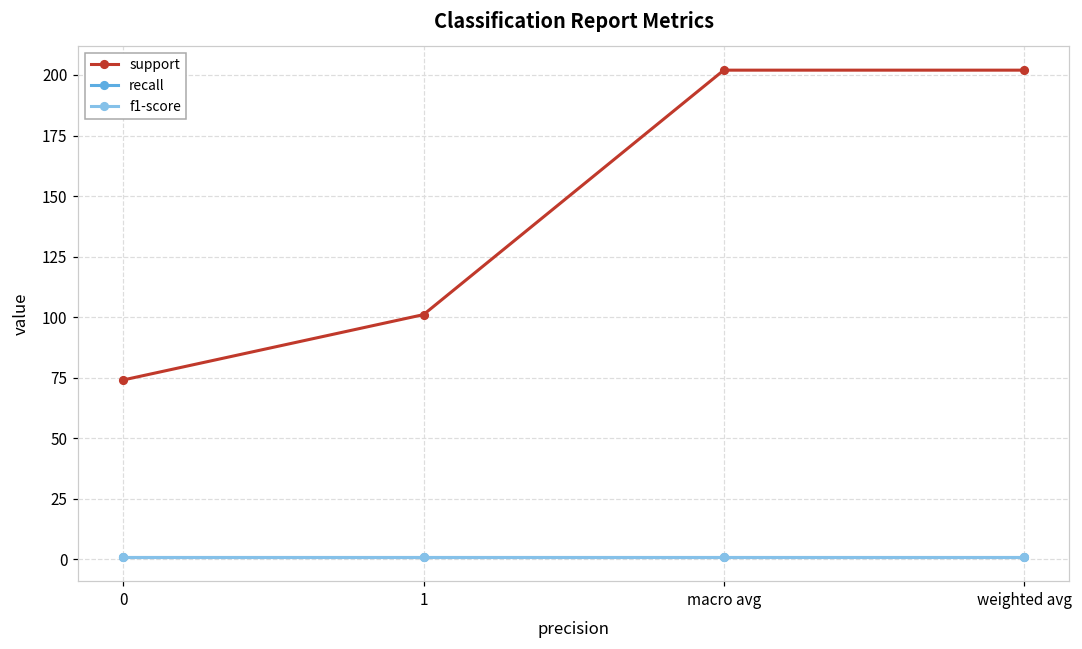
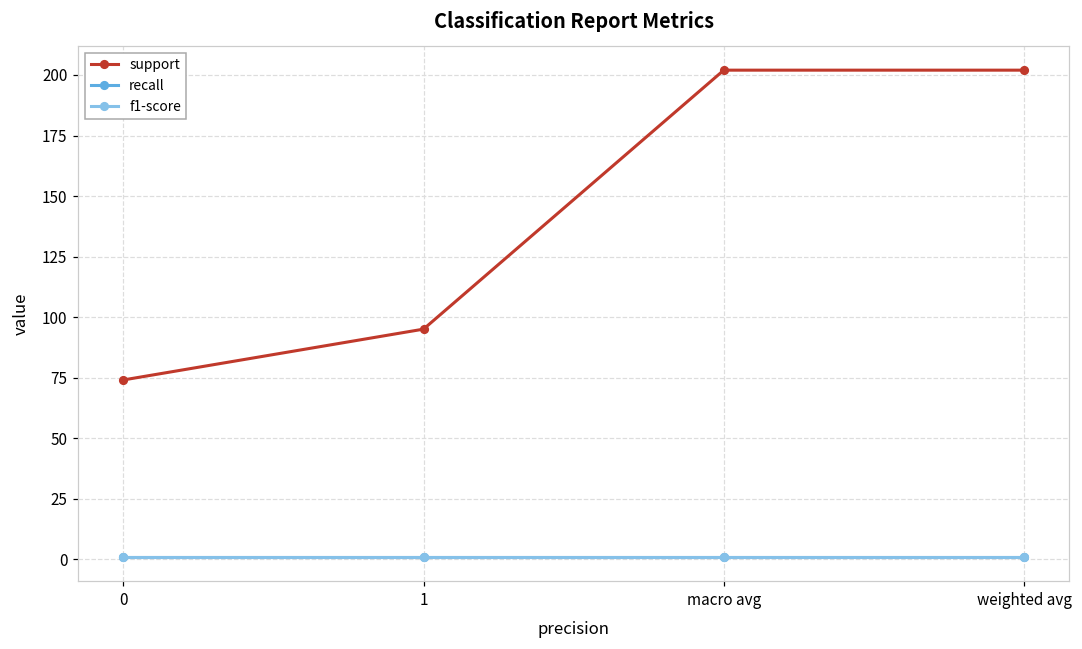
support, 1: 101 -> 95
